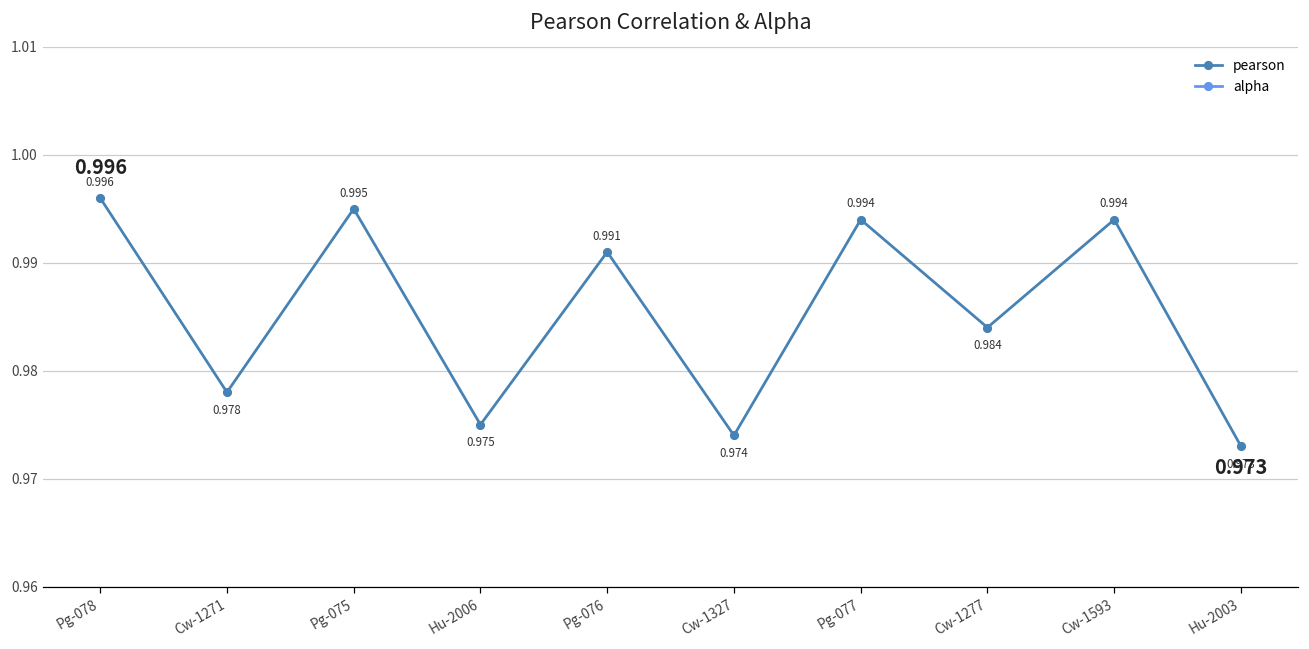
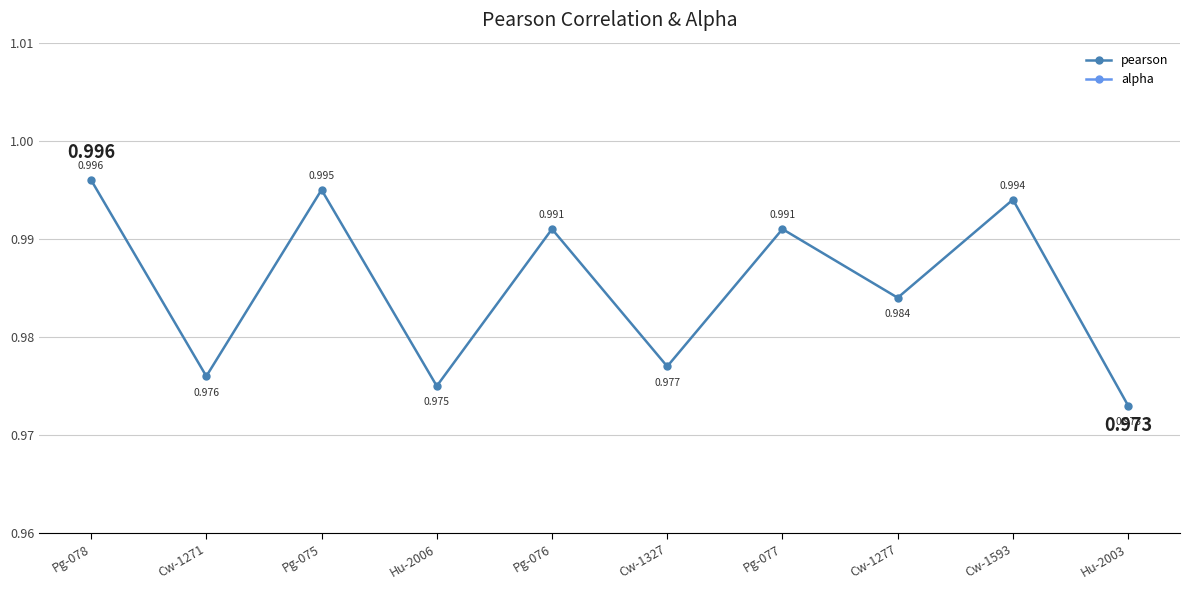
pearson, Cw-1271: 0.978 -> 0.976
pearson, Cw-1327: 0.974 -> 0.977
pearson, Pg-077: 0.994 -> 0.991
